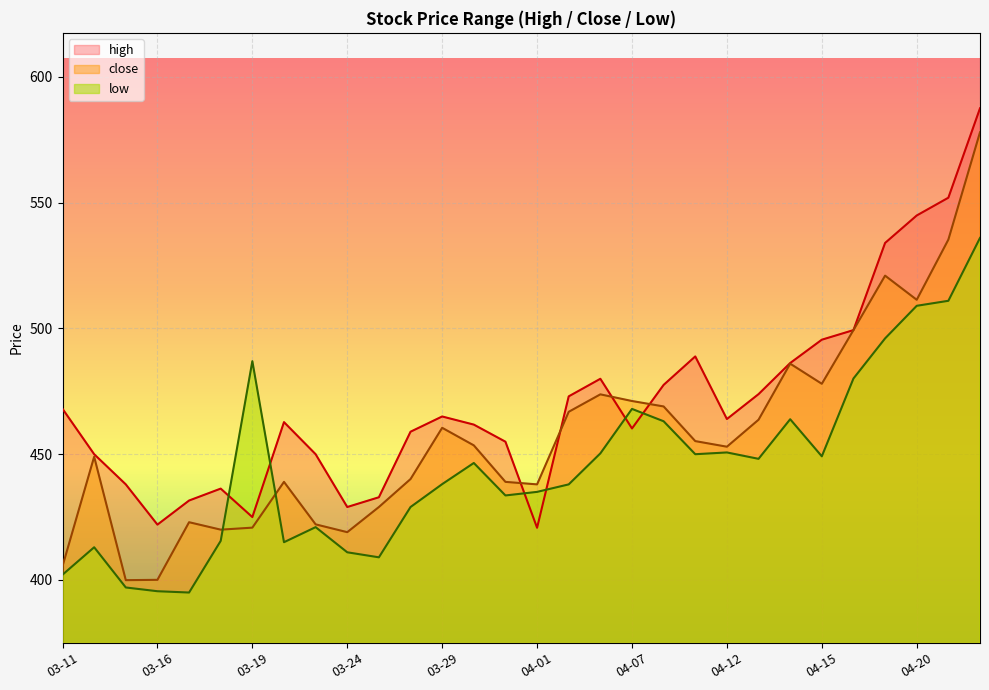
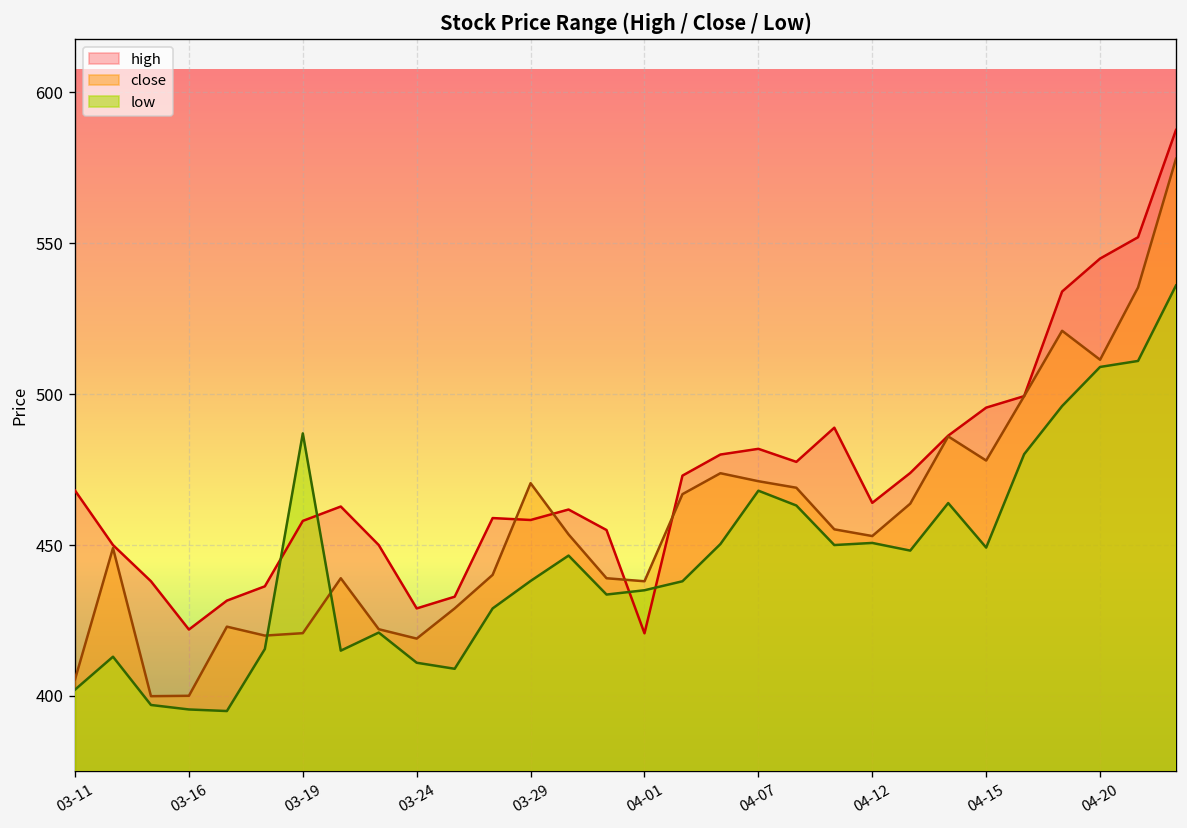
high, 03-19: 425 -> 458
high, 03-29: 465 -> 458
close, 03-29: 461 -> 471
high, 04-07: 460 -> 482
